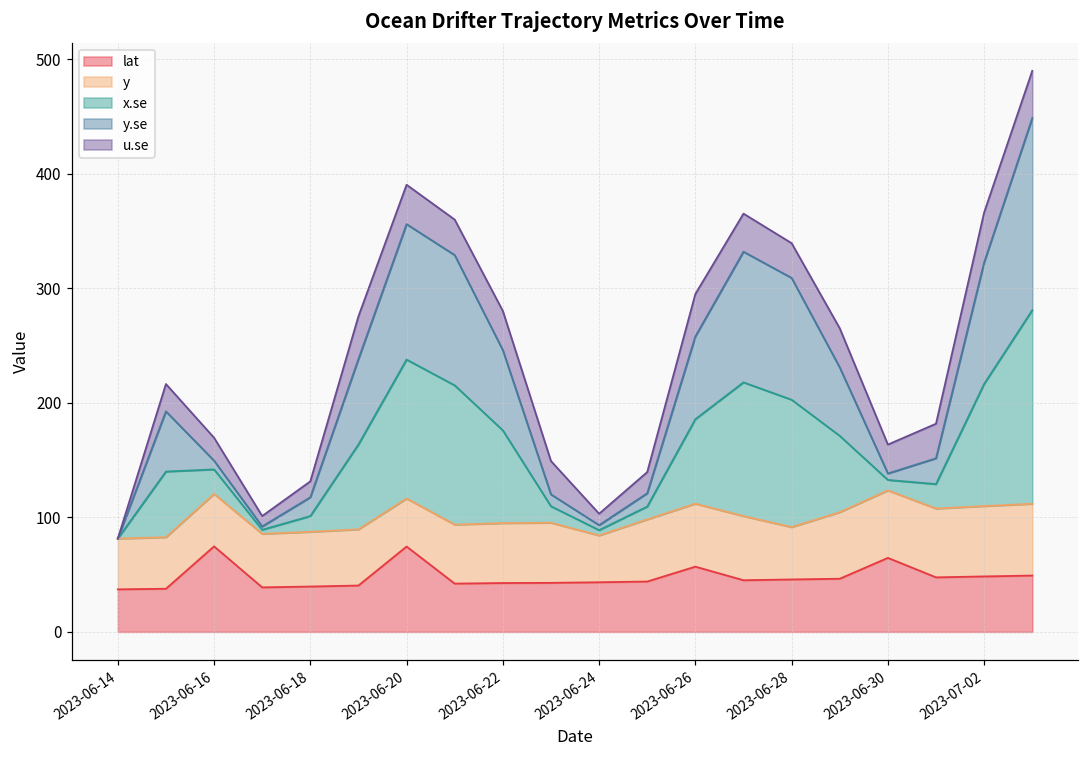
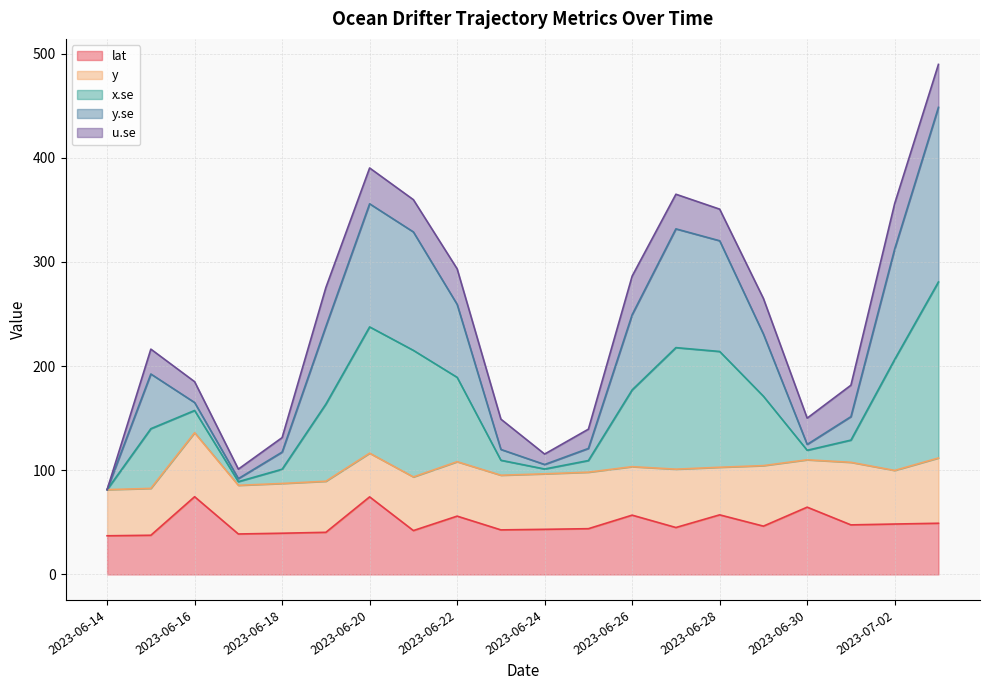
y, 2023-06-16: 46 -> 61
lat, 2023-06-22: 43 -> 56
y, 2023-06-24: 41 -> 53
y, 2023-06-26: 55 -> 47
lat, 2023-06-28: 46 -> 57
y, 2023-06-30: 59 -> 45
y, 2023-07-02: 61 -> 51
